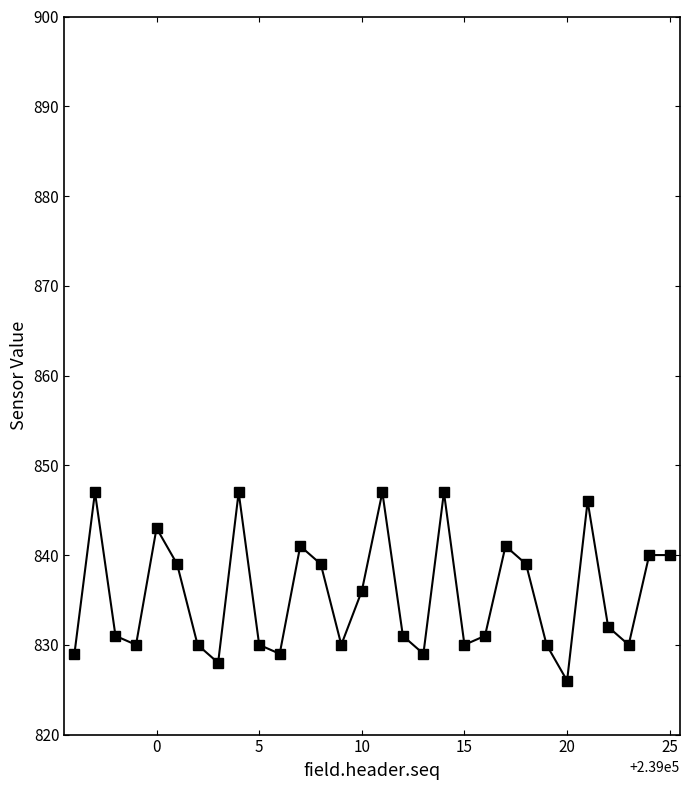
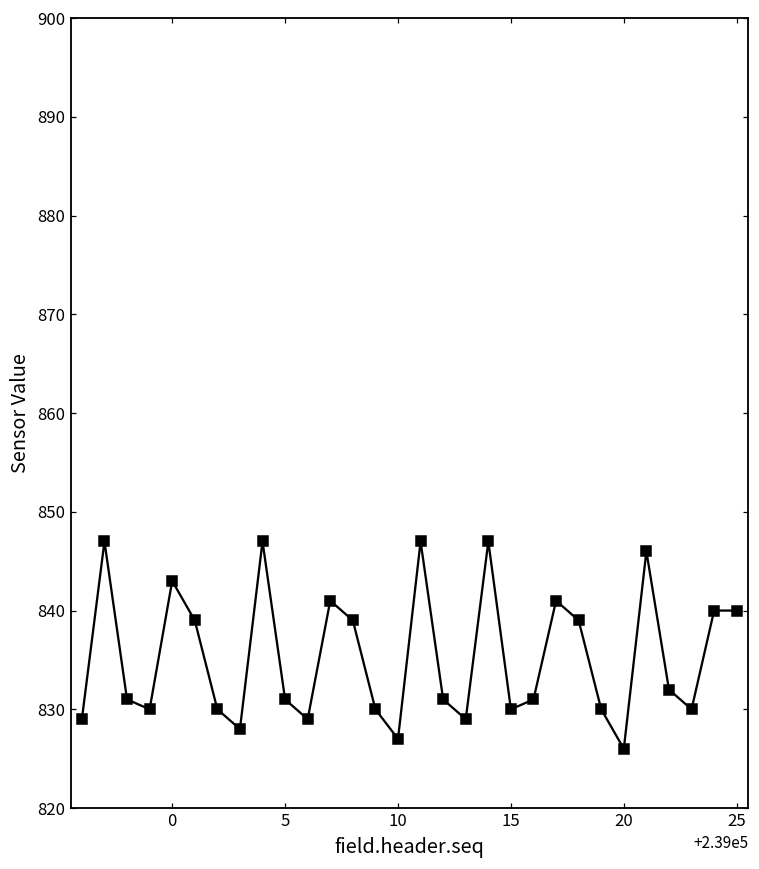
5: 830 -> 831
10: 836 -> 827
